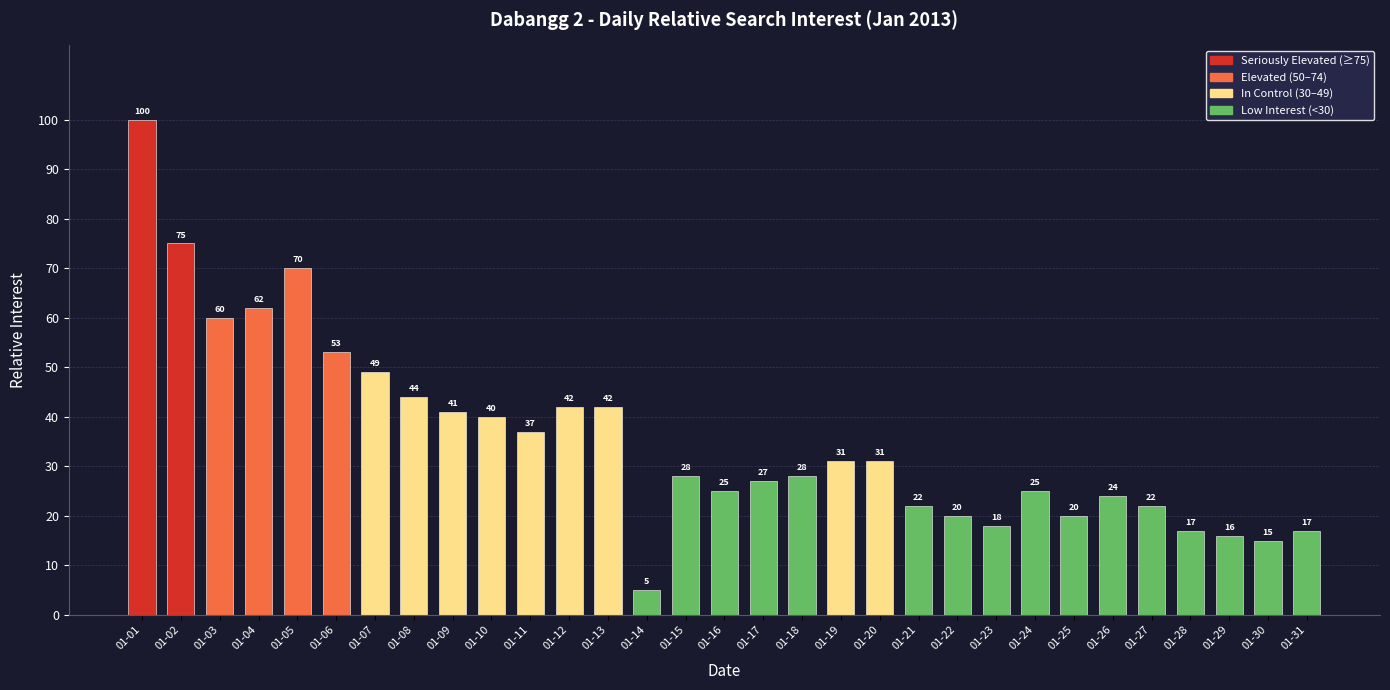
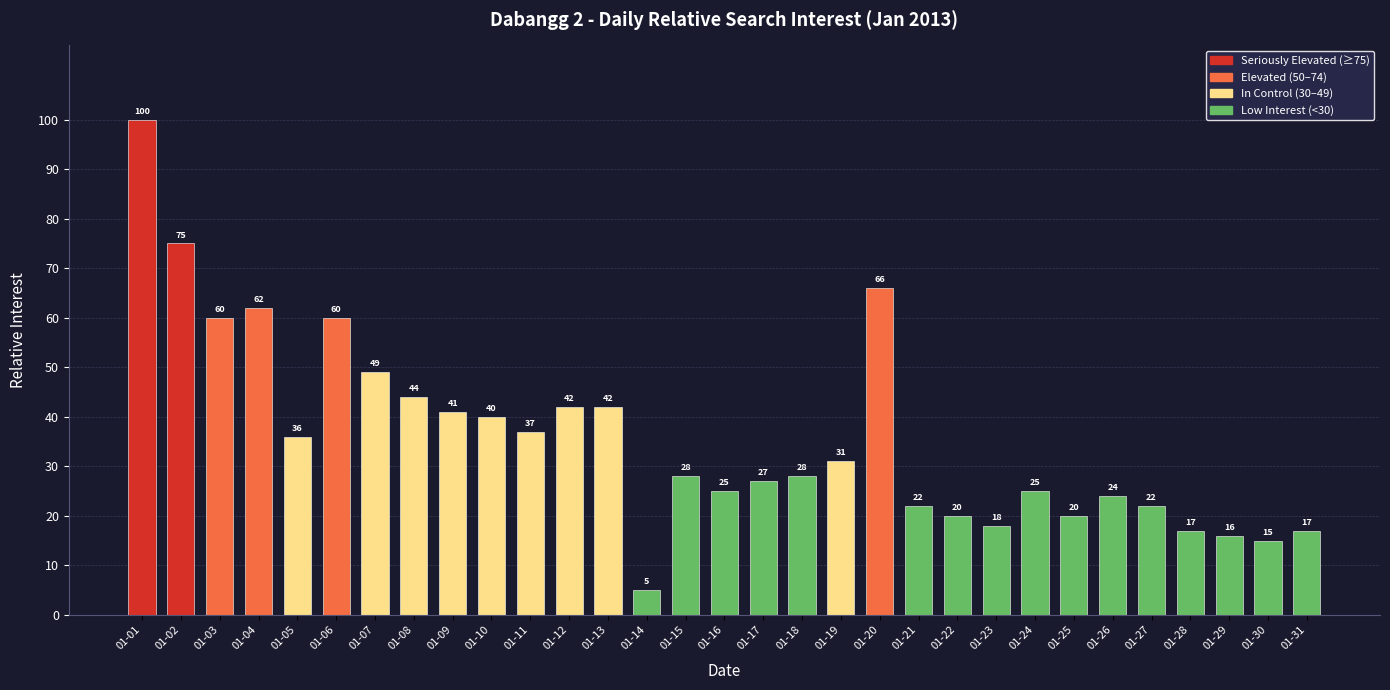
01-05: 70 -> 36
01-06: 53 -> 60
01-20: 31 -> 66
